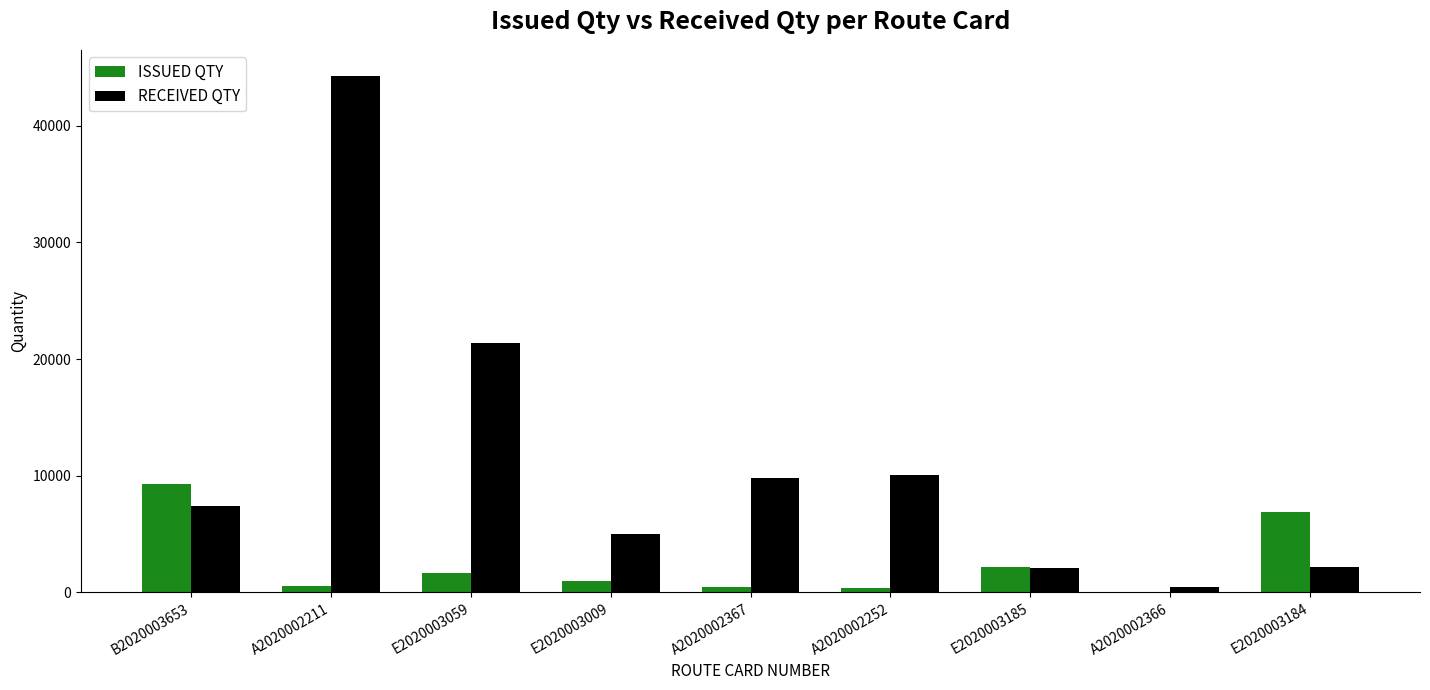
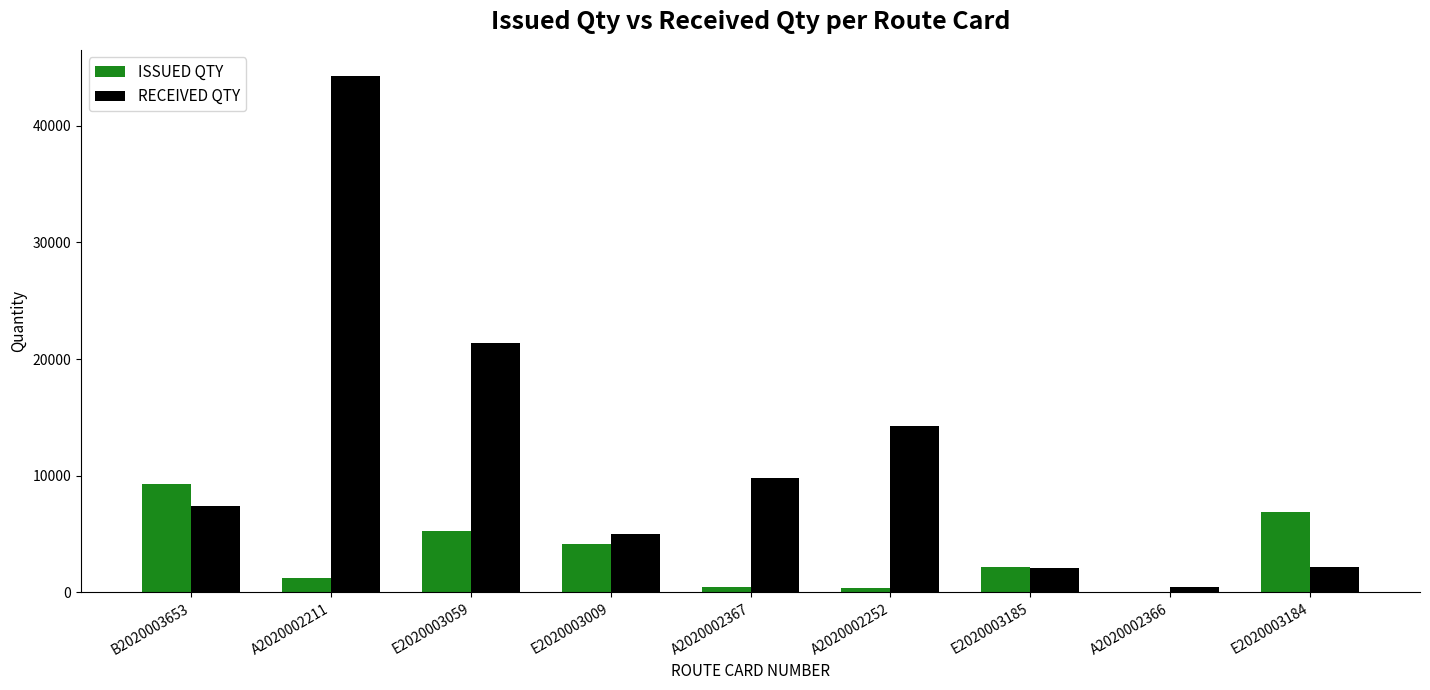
ISSUED QTY, A2020002211: 500 -> 1200
ISSUED QTY, E2020003059: 1700 -> 5300
ISSUED QTY, E2020003009: 1000 -> 4100
RECEIVED QTY, A2020002252: 10000 -> 14300
